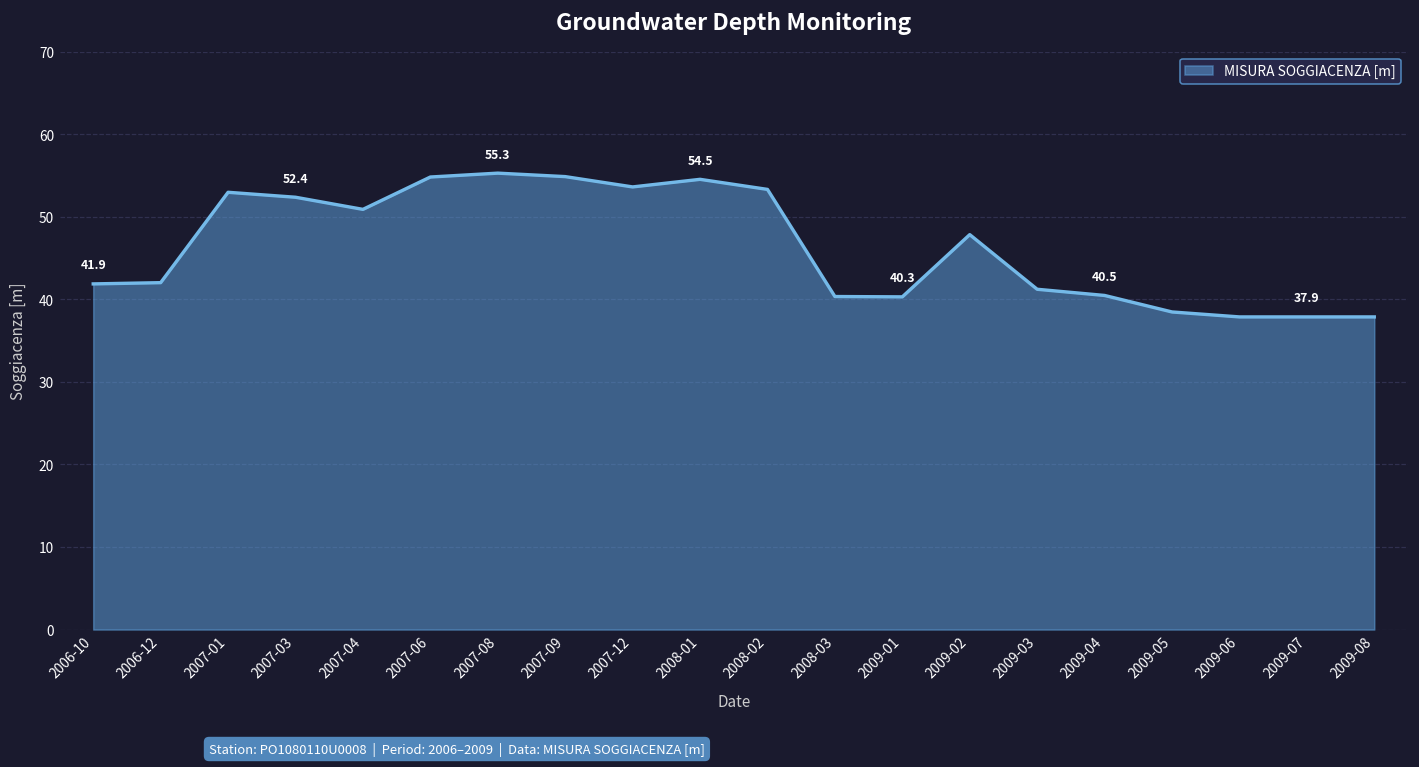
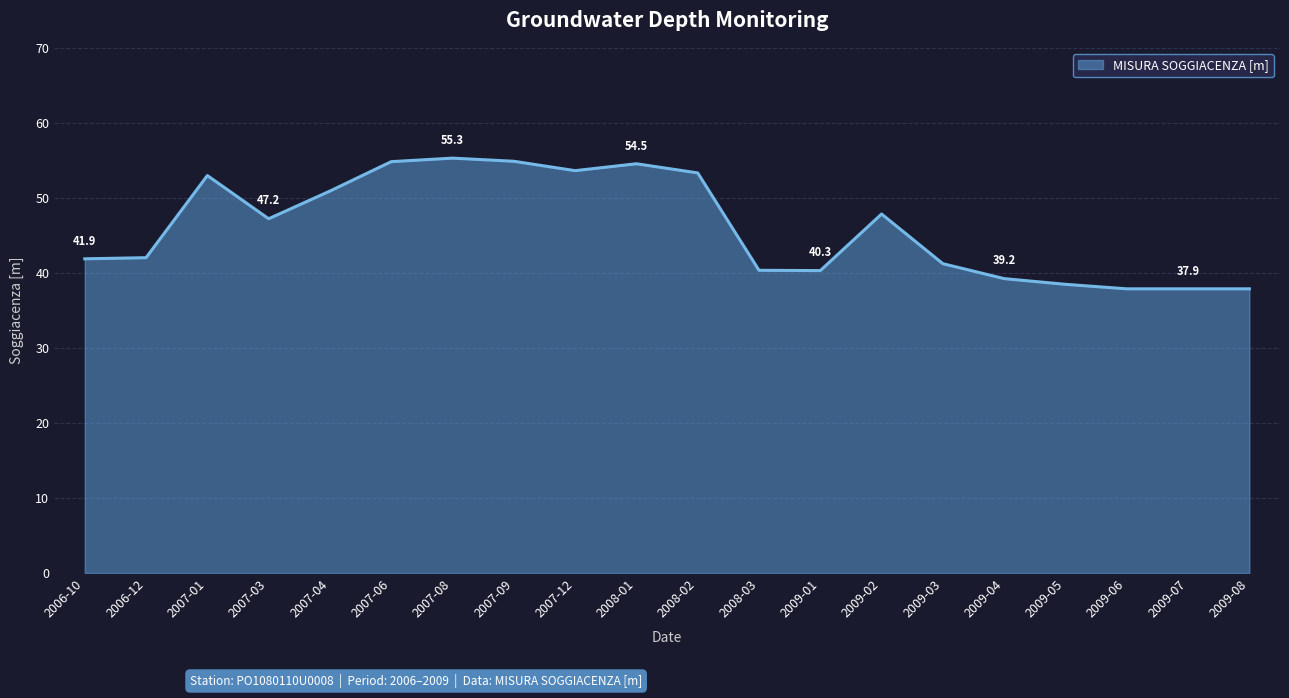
2007-03: 52.4 -> 47.2
2009-04: 40.5 -> 39.2
